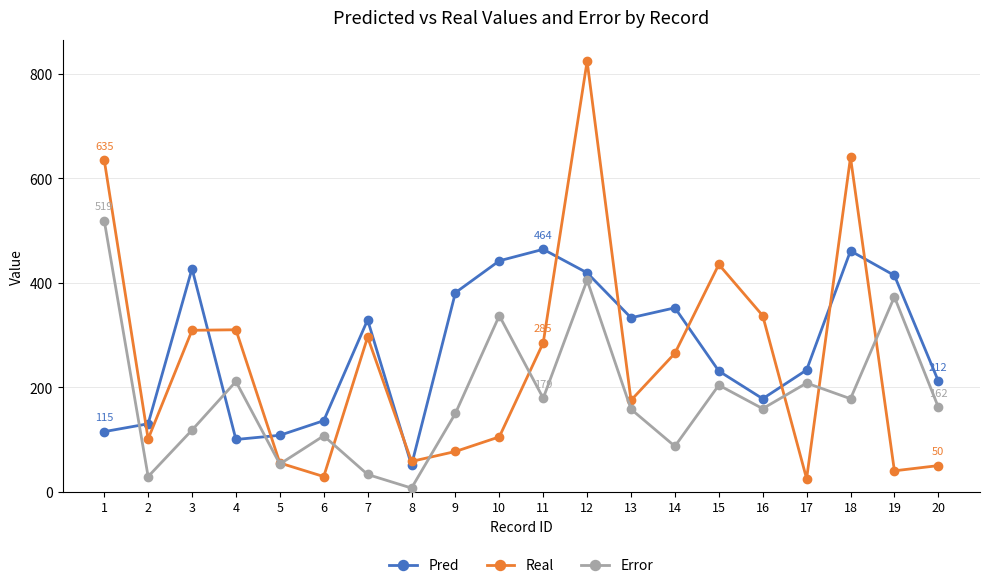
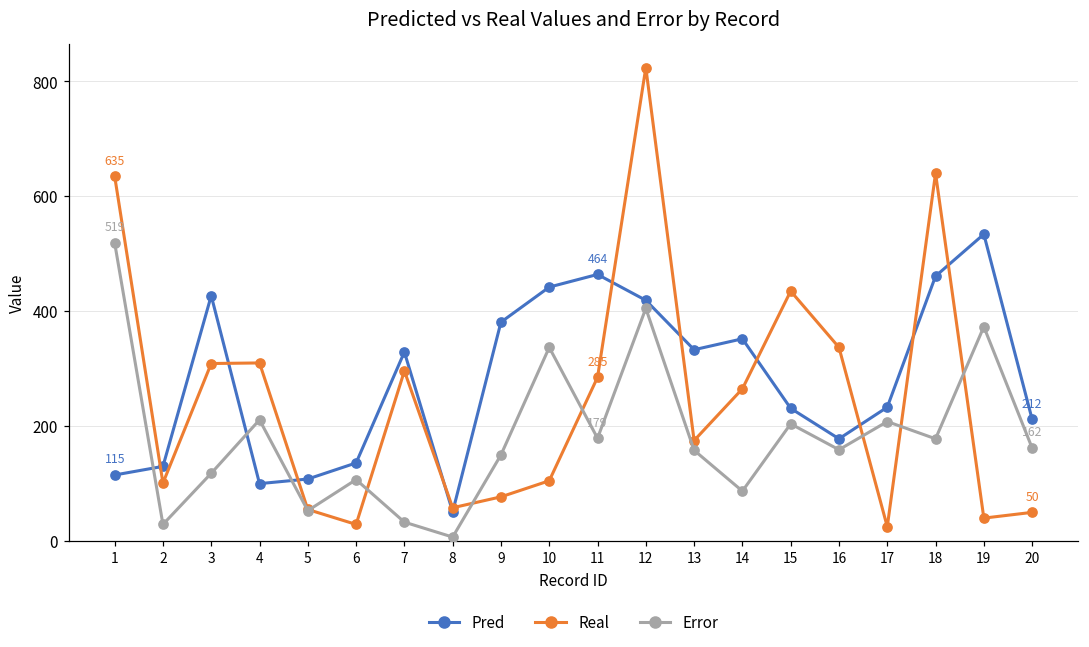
Pred, 19: 410 -> 530
